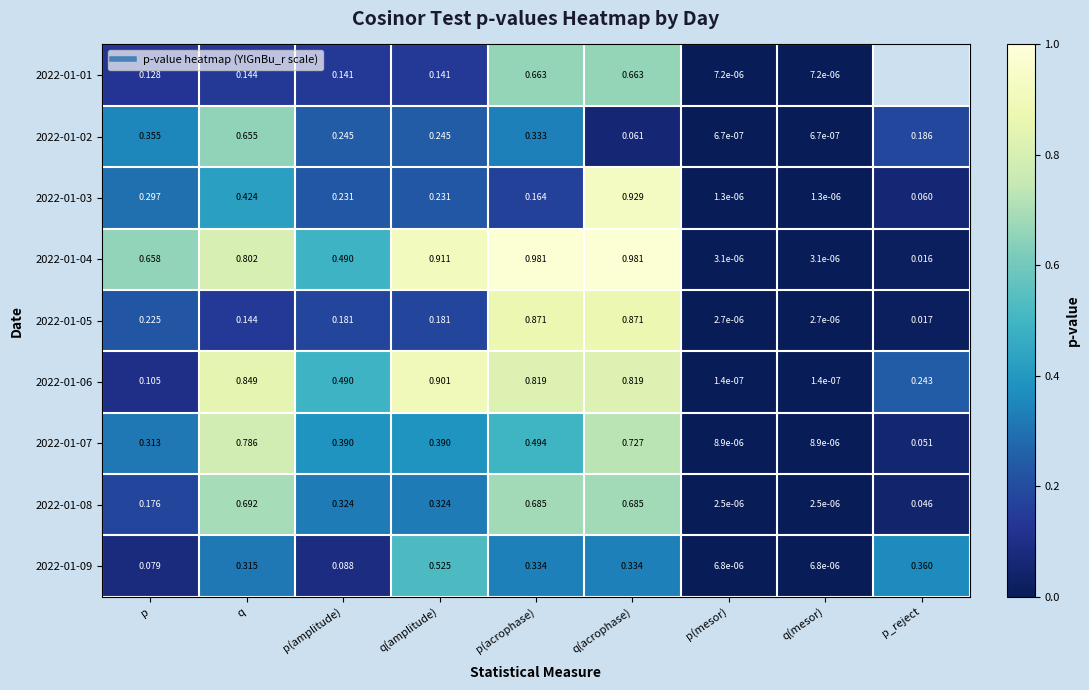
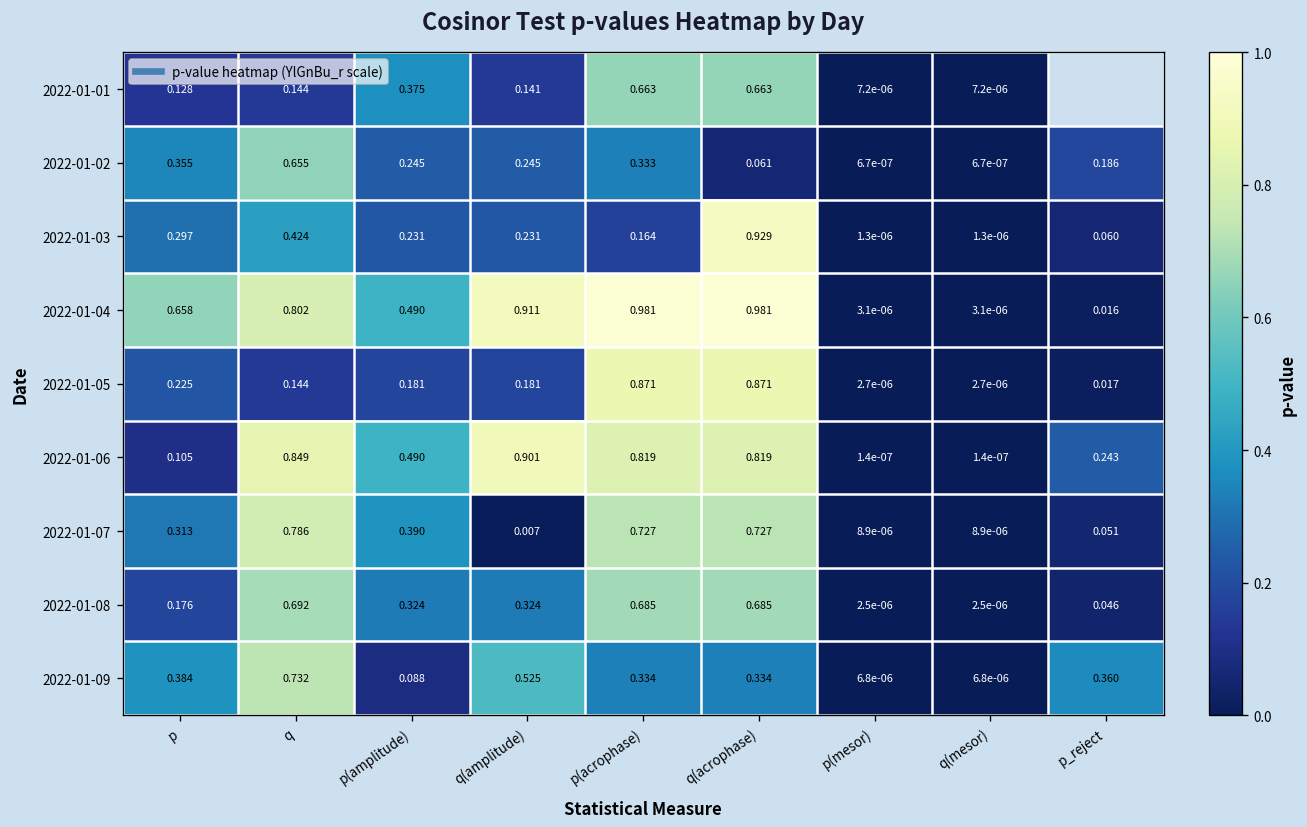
2022-01-01, p(amplitude): 0.141 -> 0.375
2022-01-07, q(amplitude): 0.390 -> 0.007
2022-01-07, p(acrophase): 0.494 -> 0.727
2022-01-09, p: 0.079 -> 0.384
2022-01-09, q: 0.315 -> 0.732
